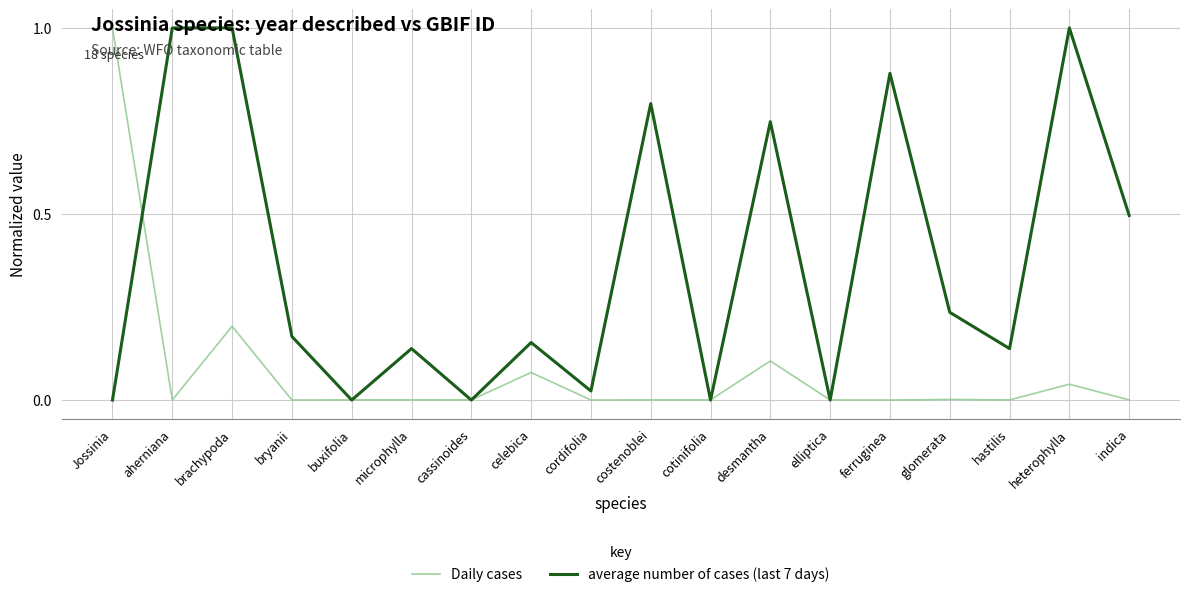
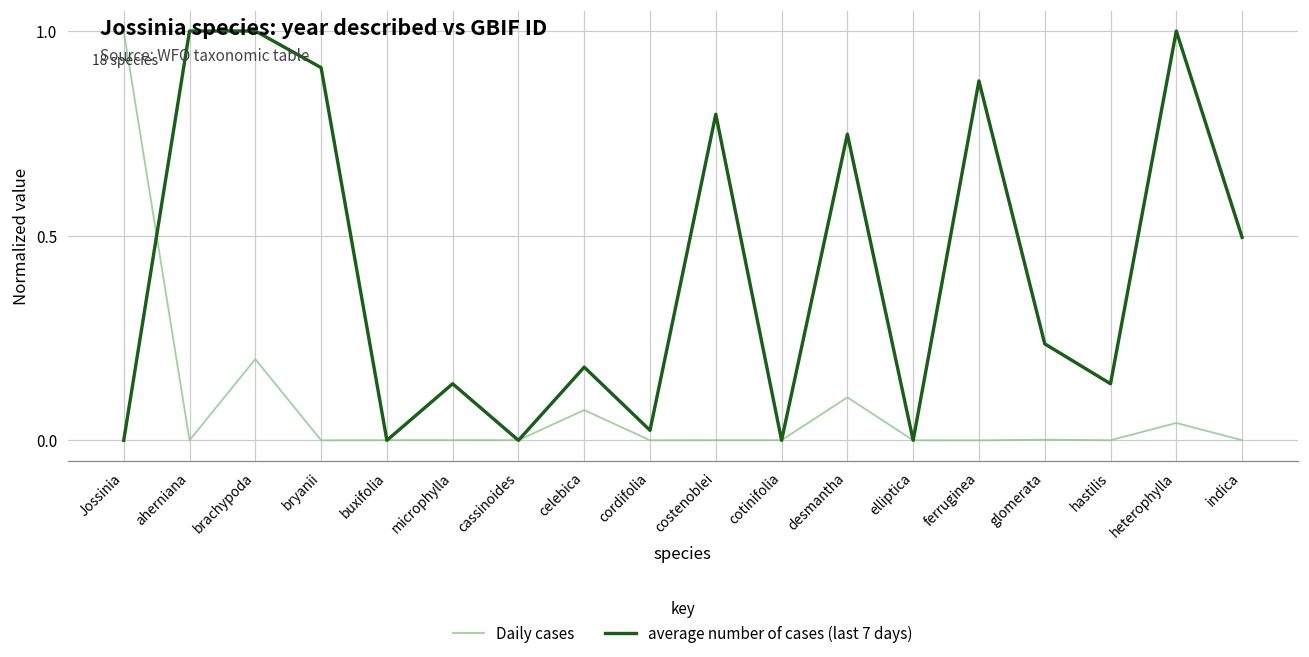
average number of cases (last 7 days), bryanii: 0.17 -> 0.91
average number of cases (last 7 days), celebica: 0.15 -> 0.18
